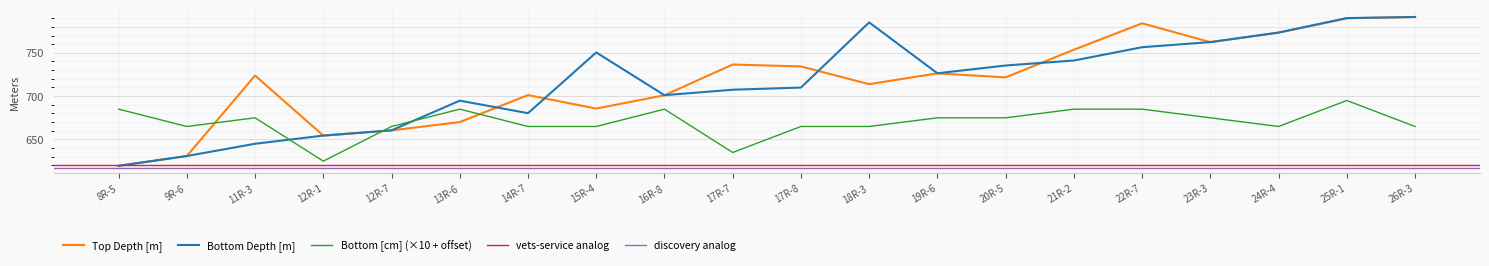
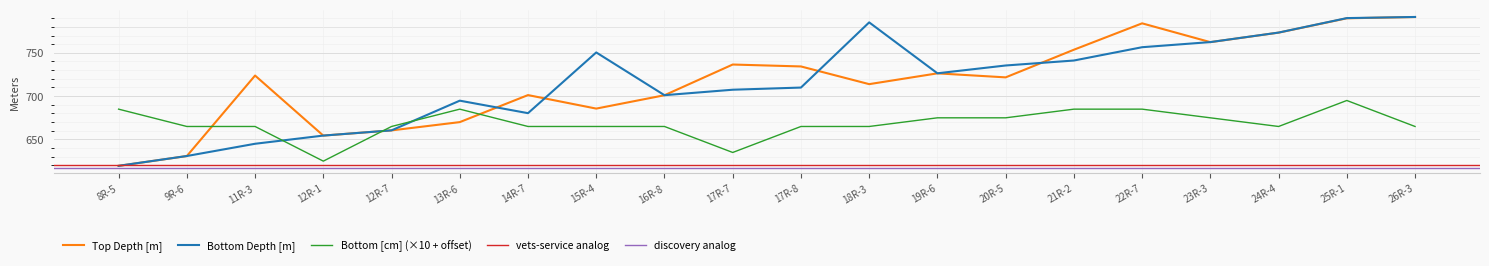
Bottom [cm] (×10 + offset), 11R-3: 680 -> 670
Bottom [cm] (×10 + offset), 16R-8: 690 -> 670
